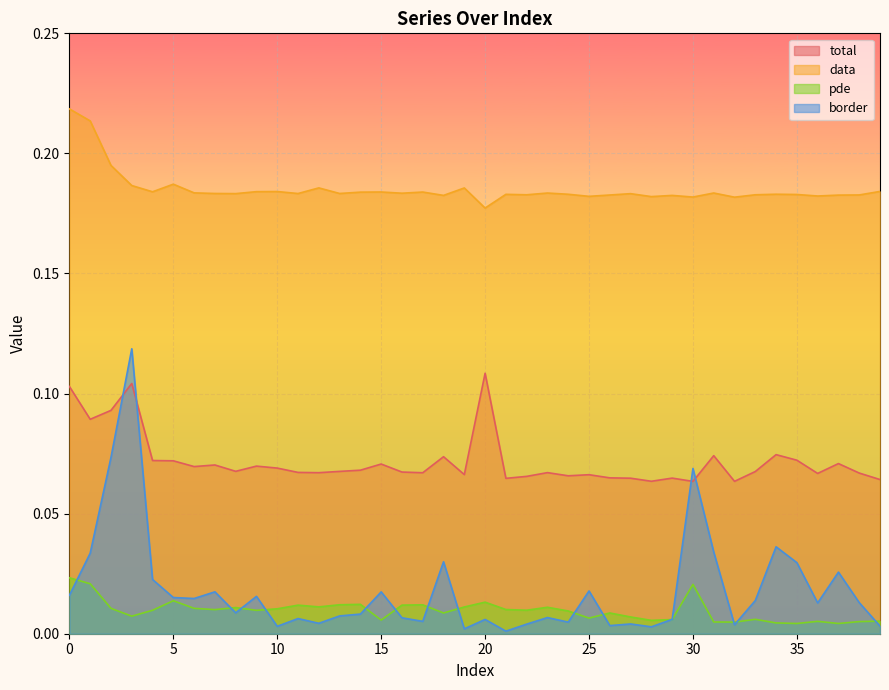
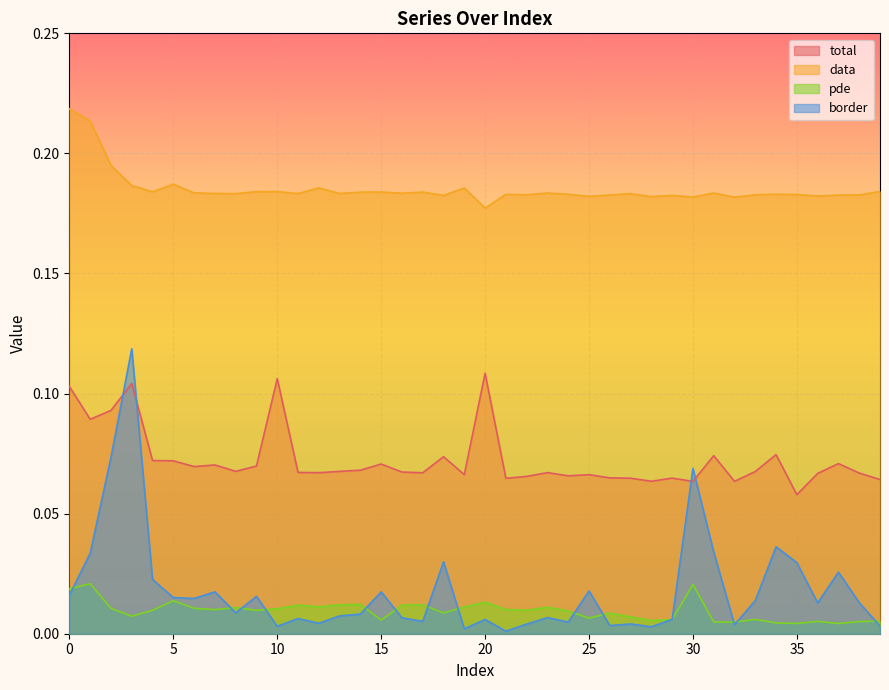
pde, 0: 0.023 -> 0.019
total, 10: 0.069 -> 0.106
total, 35: 0.072 -> 0.058
